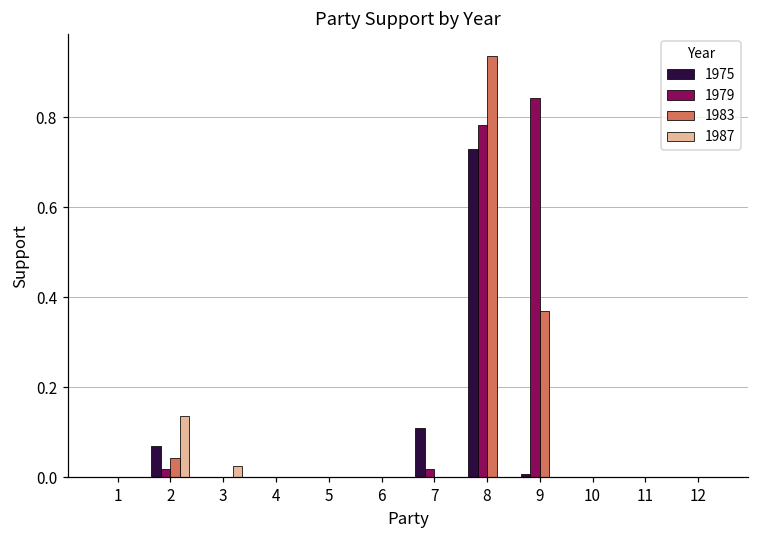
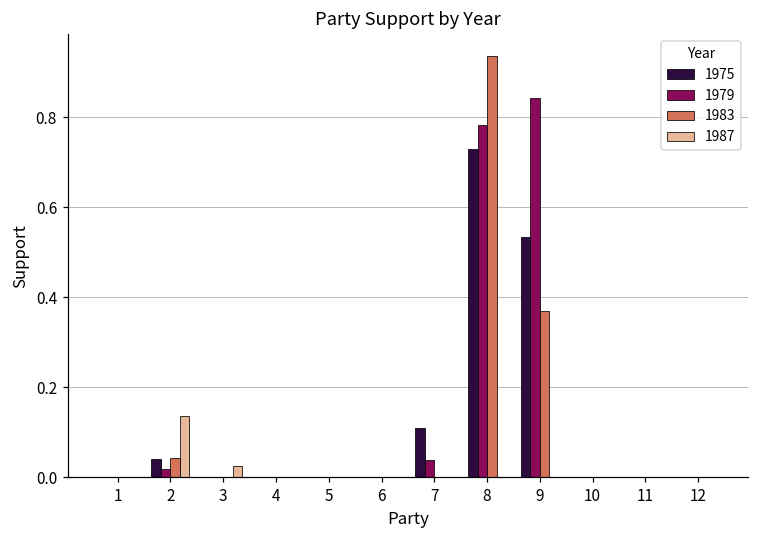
1975, 2: 0.07 -> 0.04
1979, 7: 0.02 -> 0.04
1975, 9: 0.01 -> 0.53
